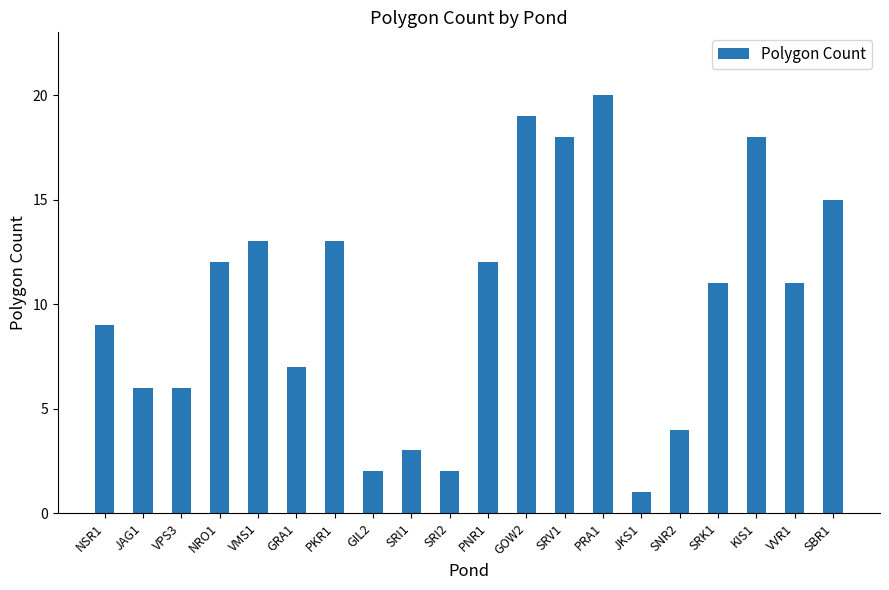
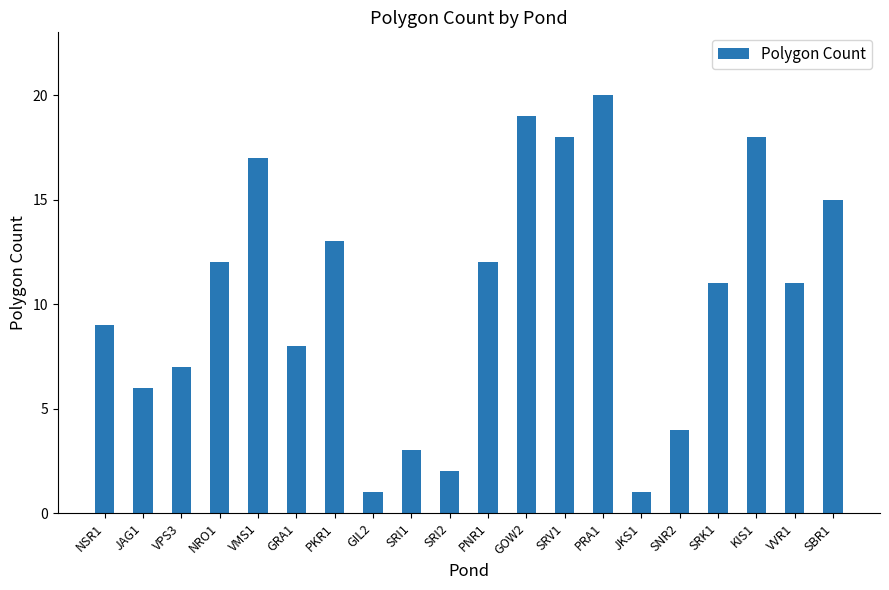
VPS3: 6 -> 7
VMS1: 13 -> 17
GRA1: 7 -> 8
GIL2: 2 -> 1
